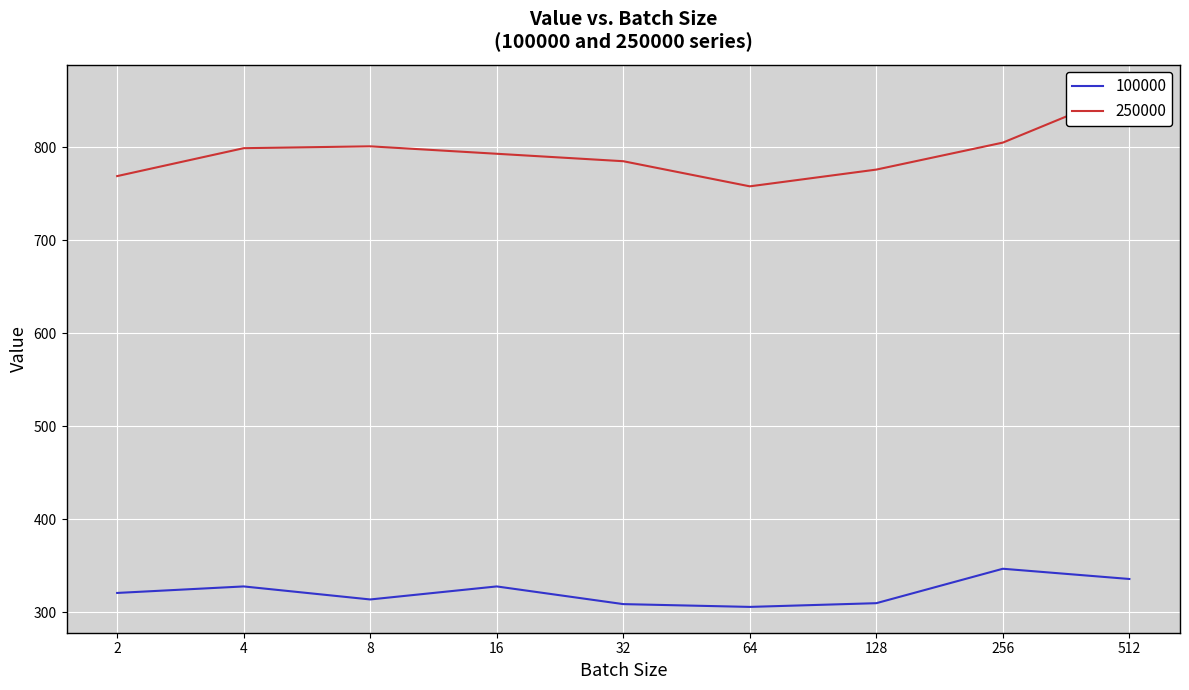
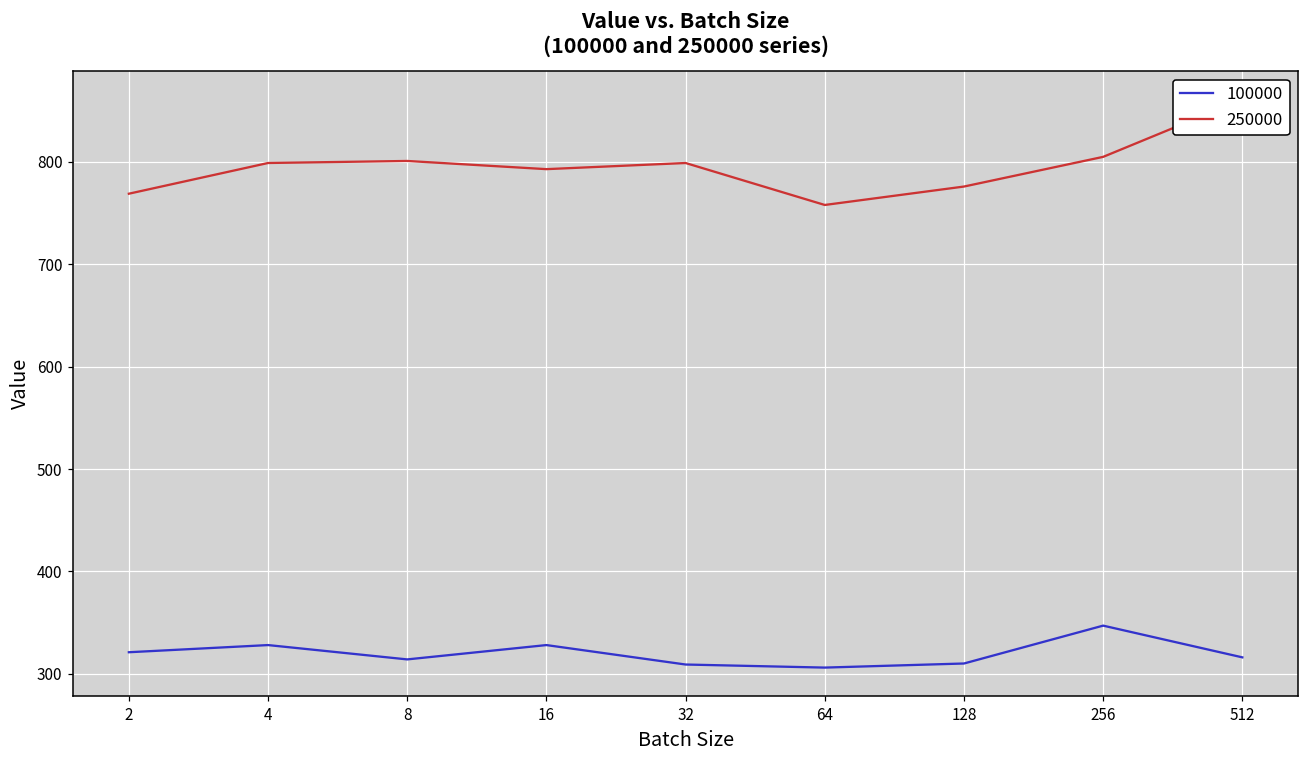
250000, 32: 790 -> 800
100000, 512: 340 -> 320
